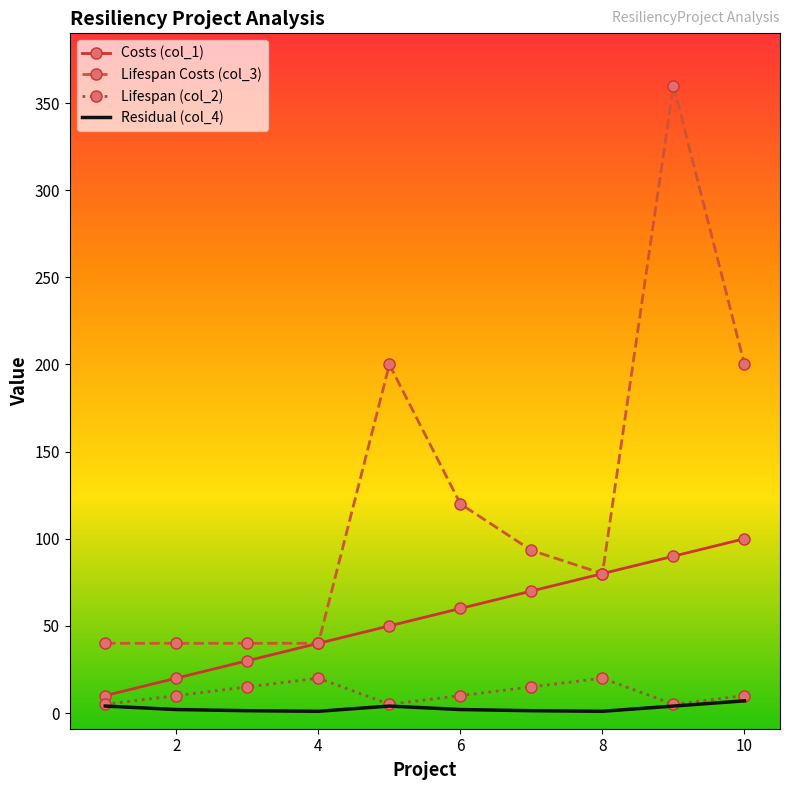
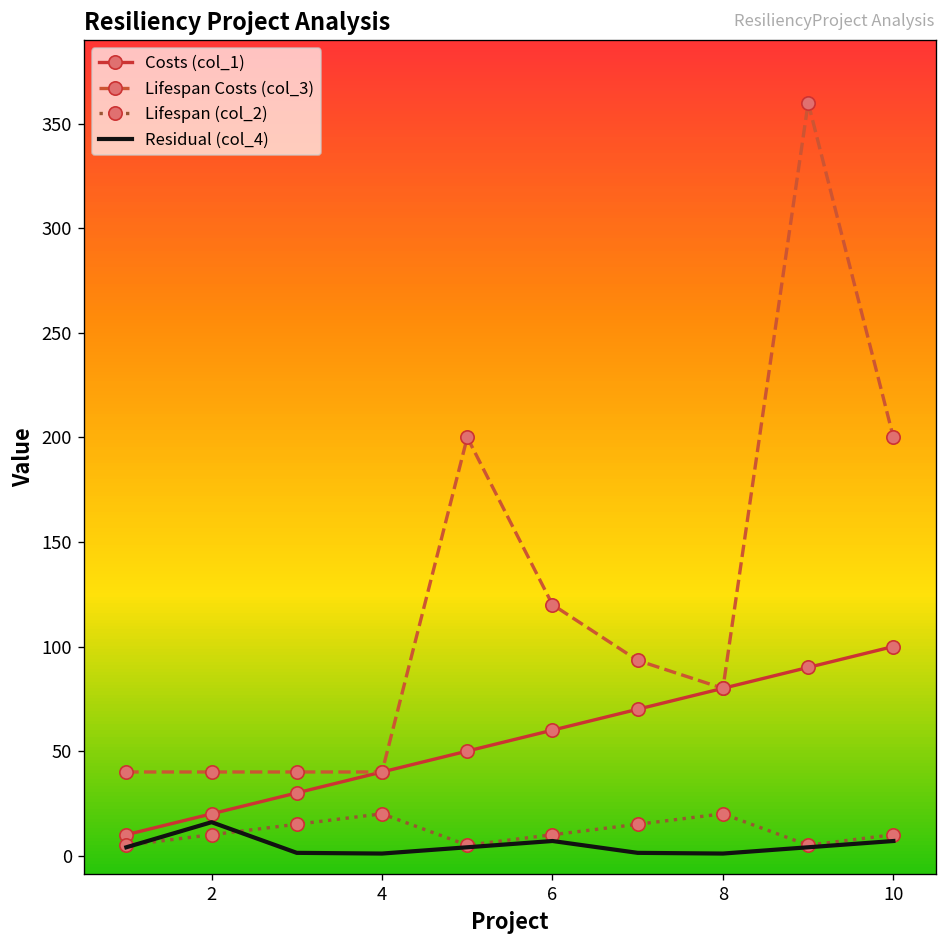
Residual (col_4), 2: 2 -> 16
Residual (col_4), 6: 2 -> 7
